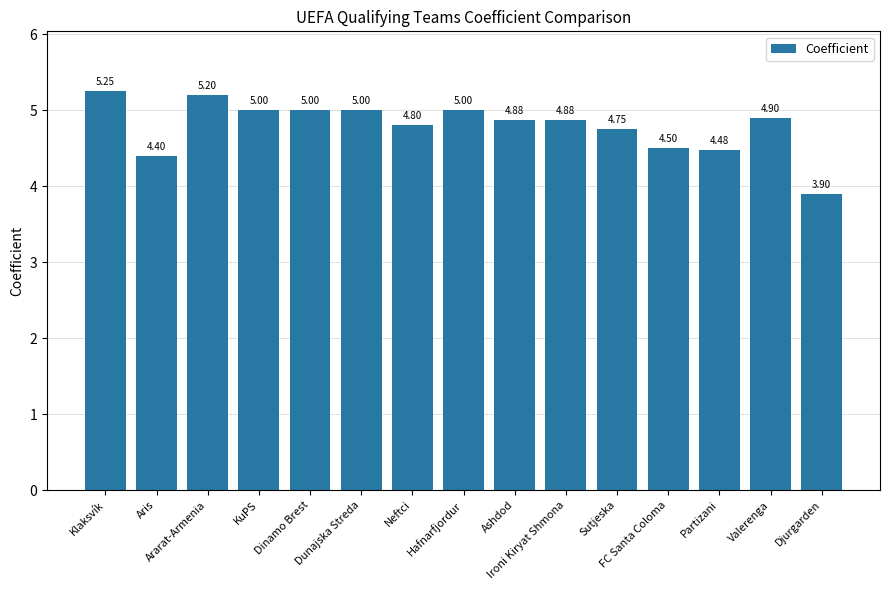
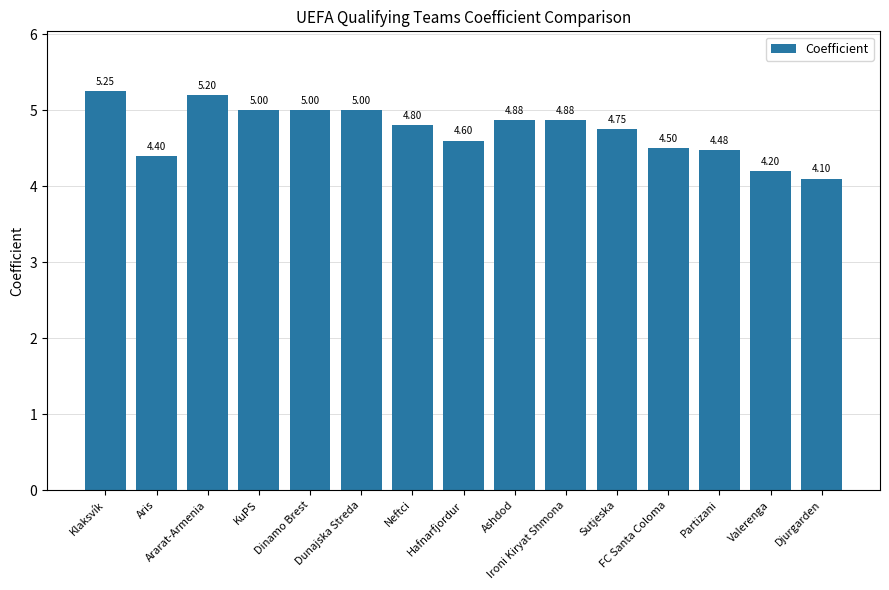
Hafnarfjordur: 5.00 -> 4.60
Valerenga: 4.90 -> 4.20
Djurgarden: 3.90 -> 4.10
